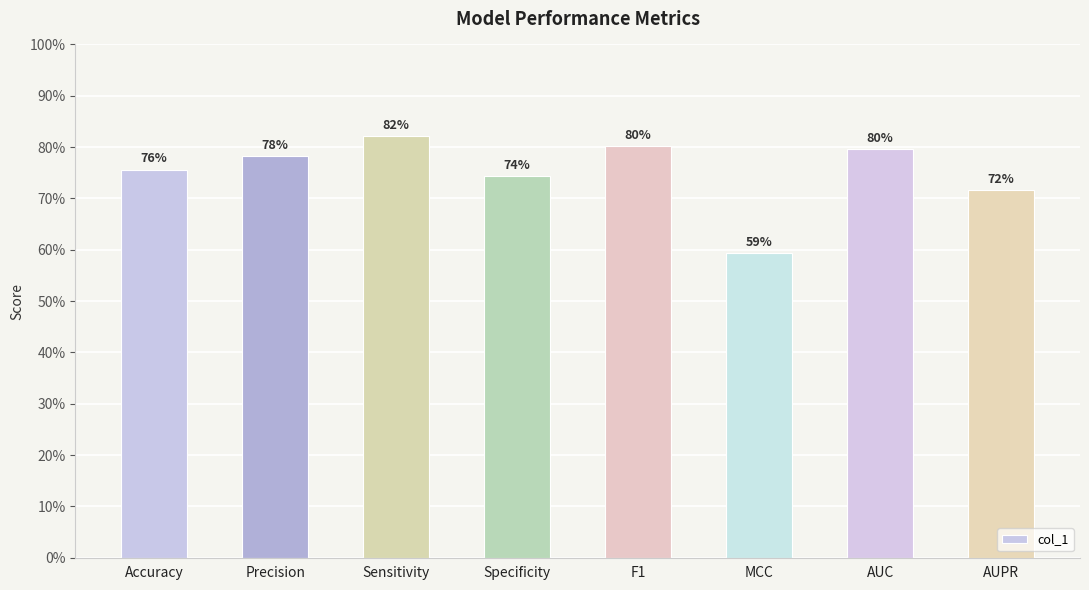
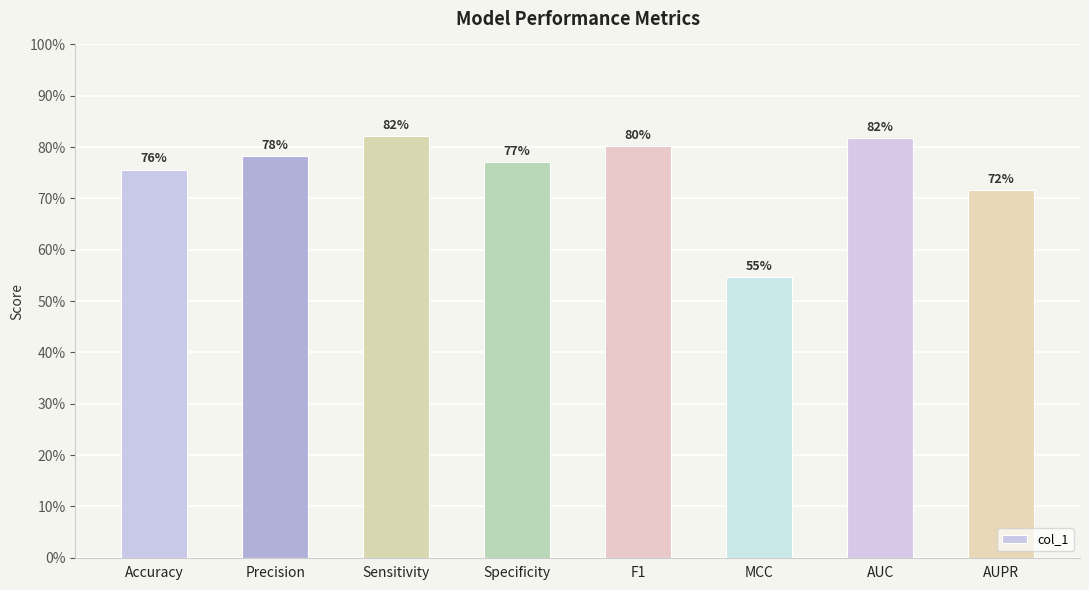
Specificity: 74% -> 77%
MCC: 59% -> 55%
AUC: 80% -> 82%
